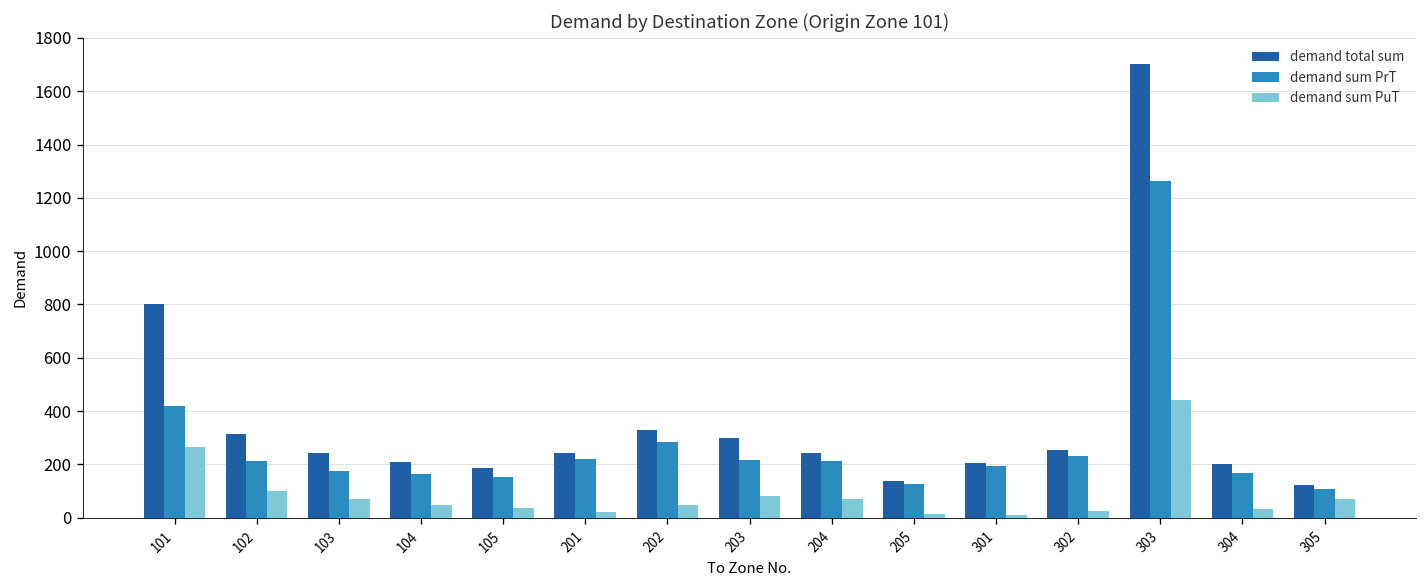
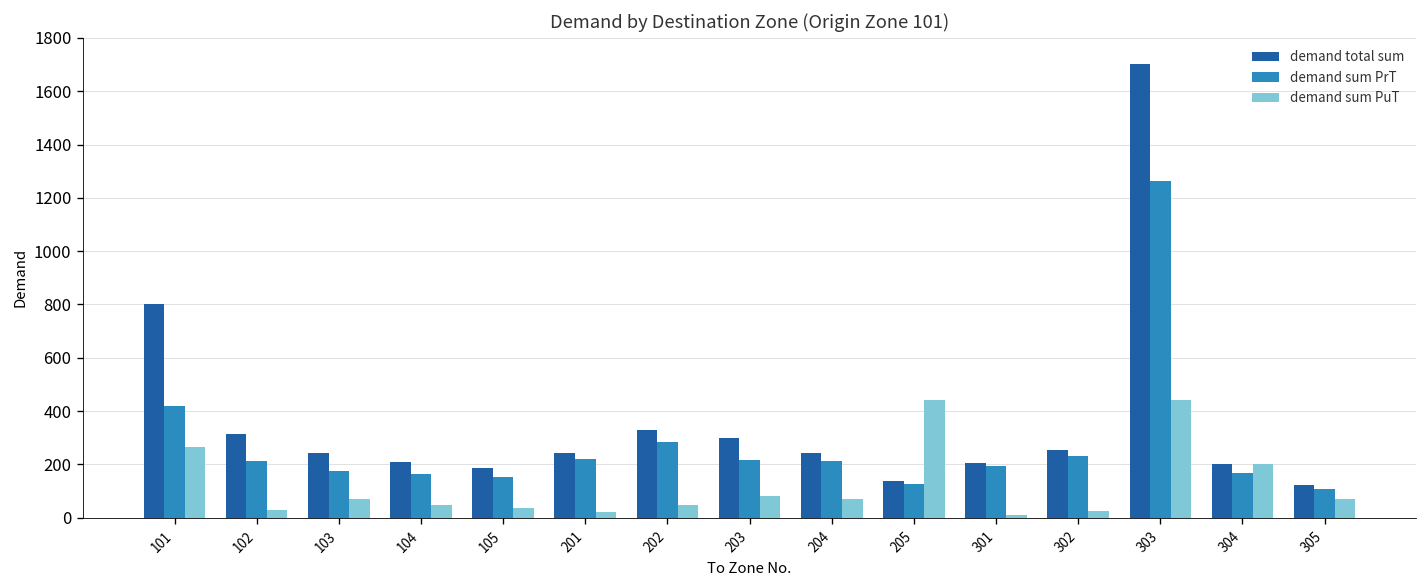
demand sum PuT, 102: 100 -> 30
demand sum PuT, 205: 10 -> 440
demand sum PuT, 304: 30 -> 200
